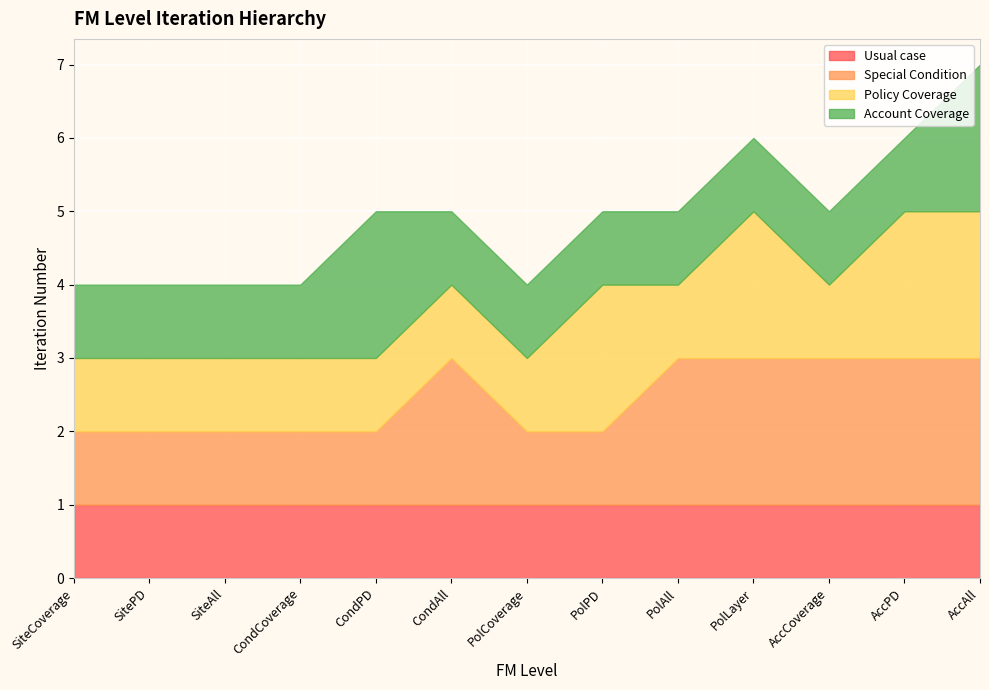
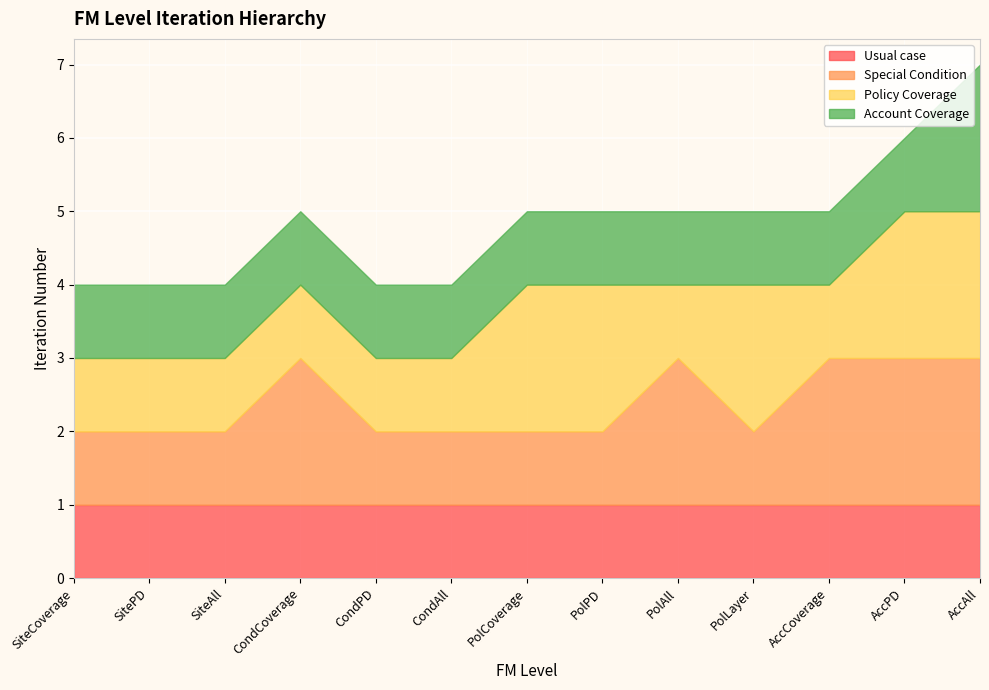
Special Condition, CondCoverage: 1 -> 2
Account Coverage, CondPD: 2 -> 1
Special Condition, CondAll: 2 -> 1
Policy Coverage, PolCoverage: 1 -> 2
Special Condition, PolLayer: 2 -> 1
